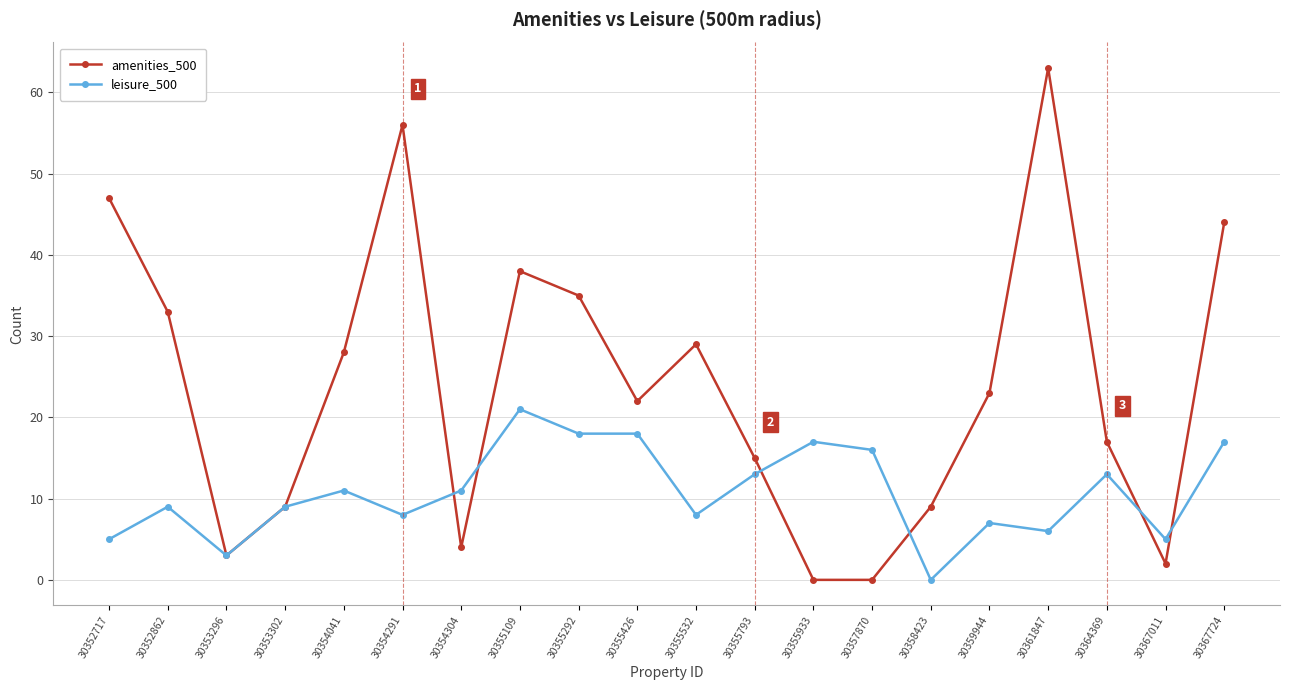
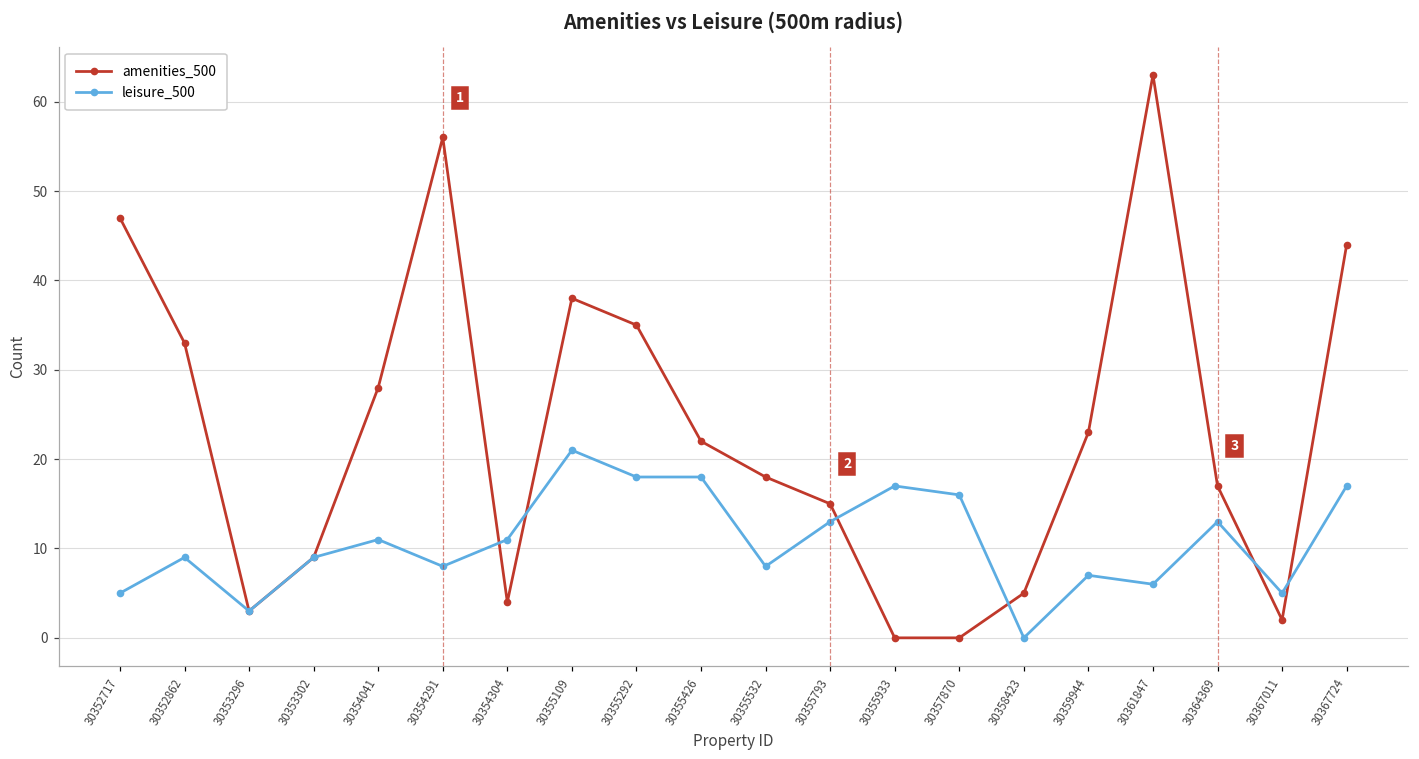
amenities_500, 30355532: 29 -> 18
amenities_500, 30358423: 9 -> 5
